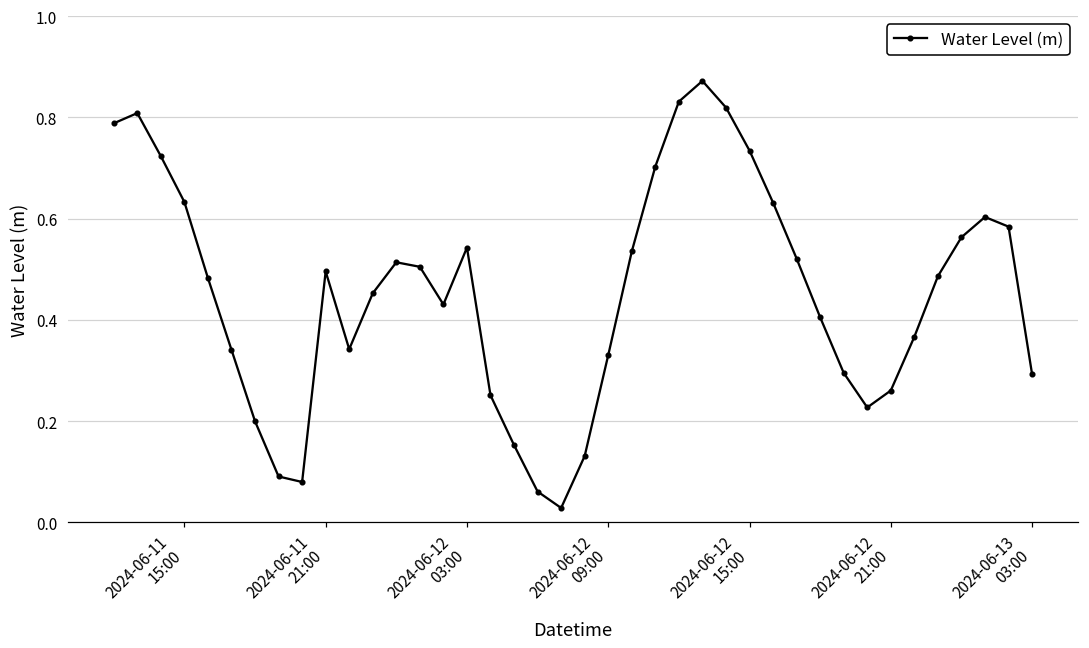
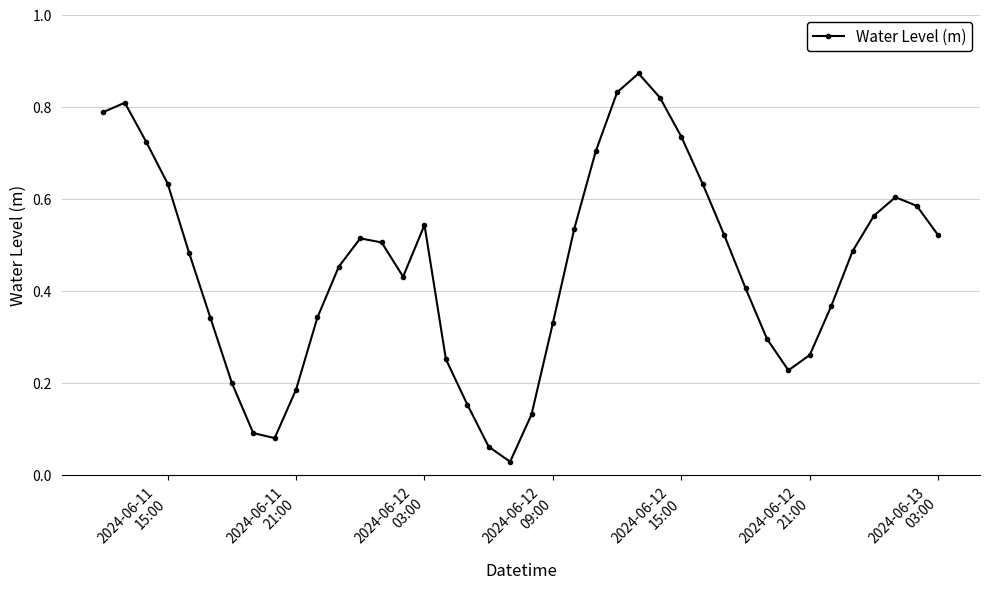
2024-06-11 21:00: 0.50 -> 0.19
2024-06-13 03:00: 0.29 -> 0.52
